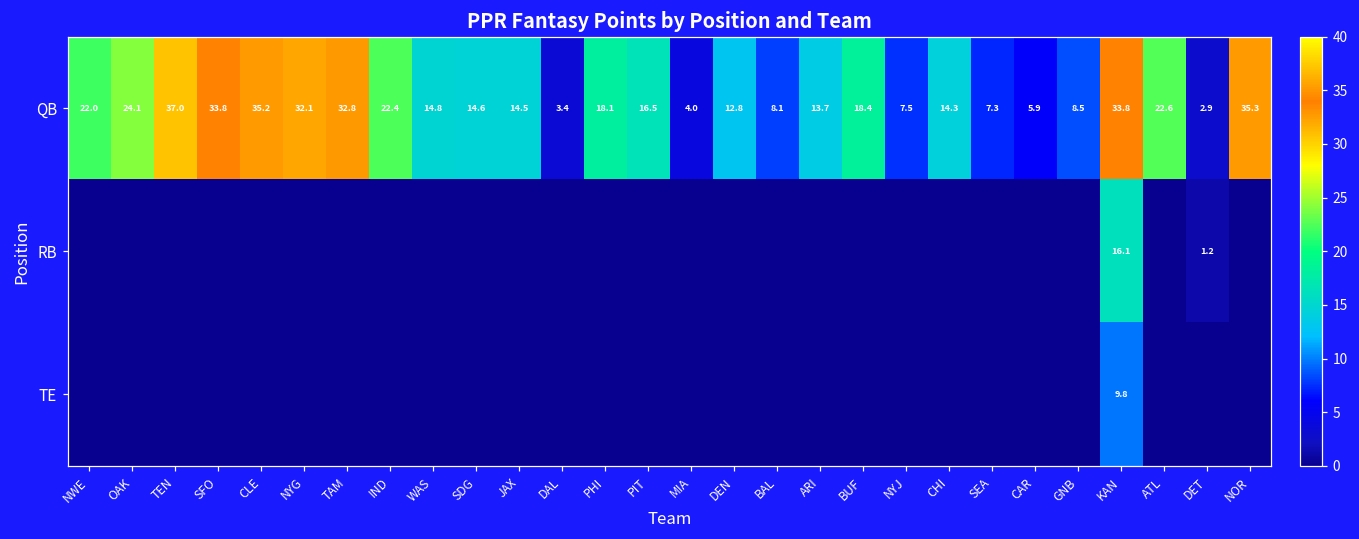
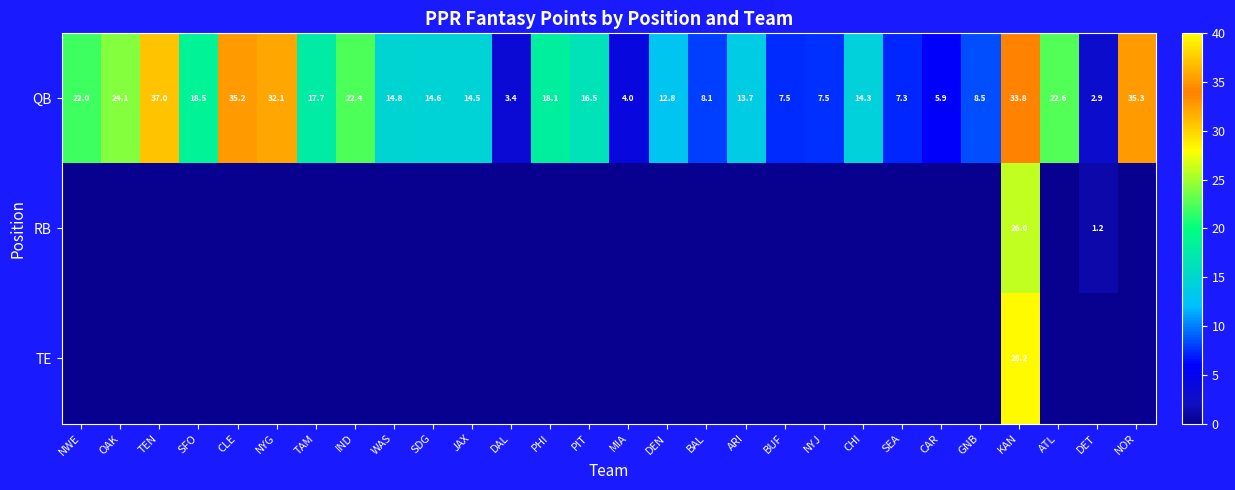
QB, SFO: 33.8 -> 18.5
QB, TAM: 32.8 -> 17.7
QB, BUF: 18.4 -> 7.5
RB, KAN: 16.1 -> 26.0
TE, KAN: 9.8 -> 28.2
